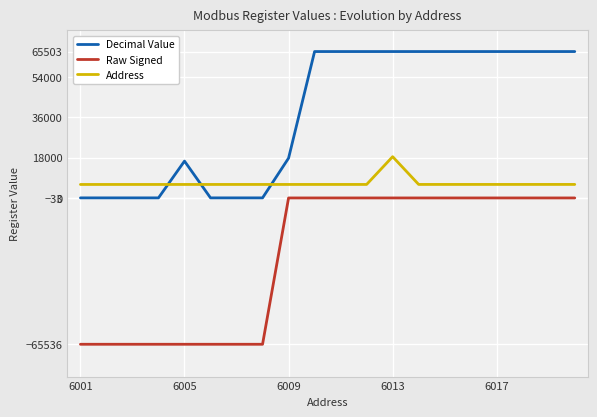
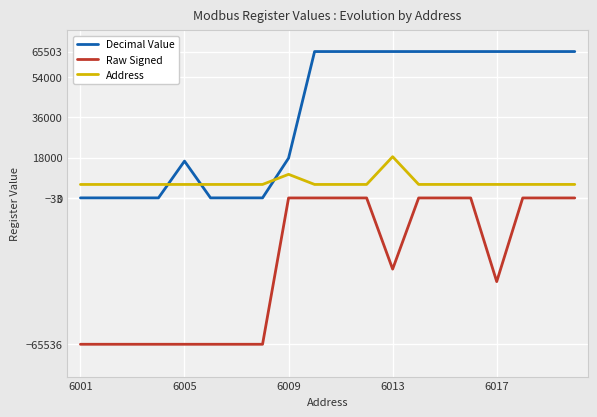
Address, 6009: 6000 -> 11000
Raw Signed, 6013: 0 -> -32000
Raw Signed, 6017: 0 -> -37000
